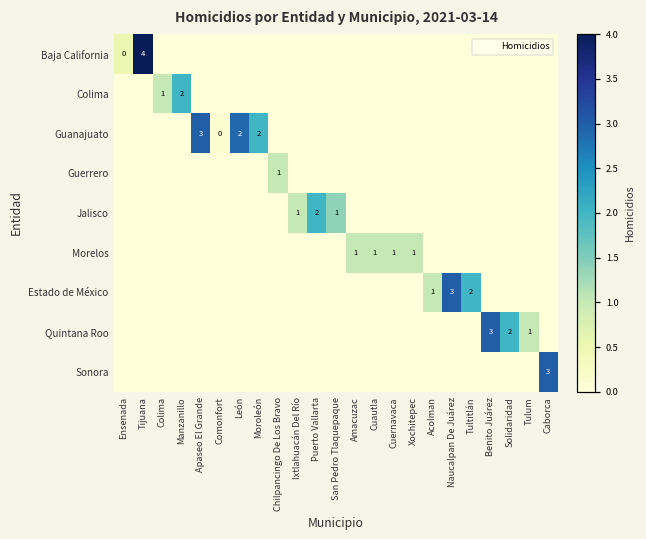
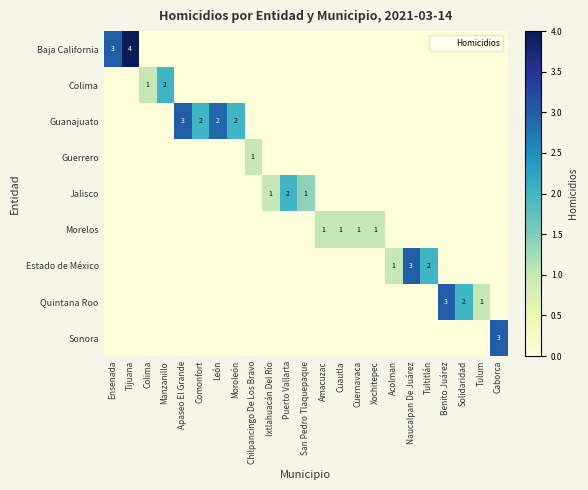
Baja California, Ensenada: 0 -> 3
Guanajuato, Comonfort: 0 -> 2
